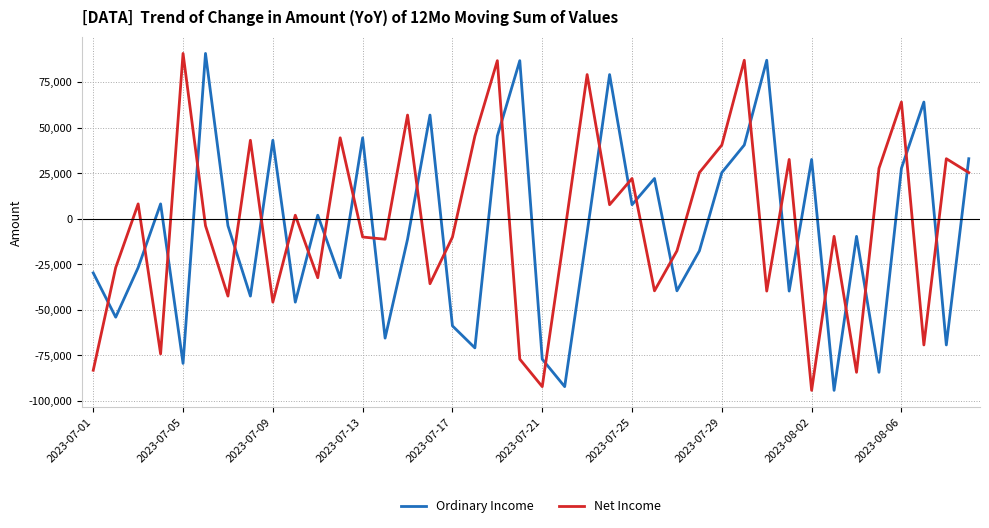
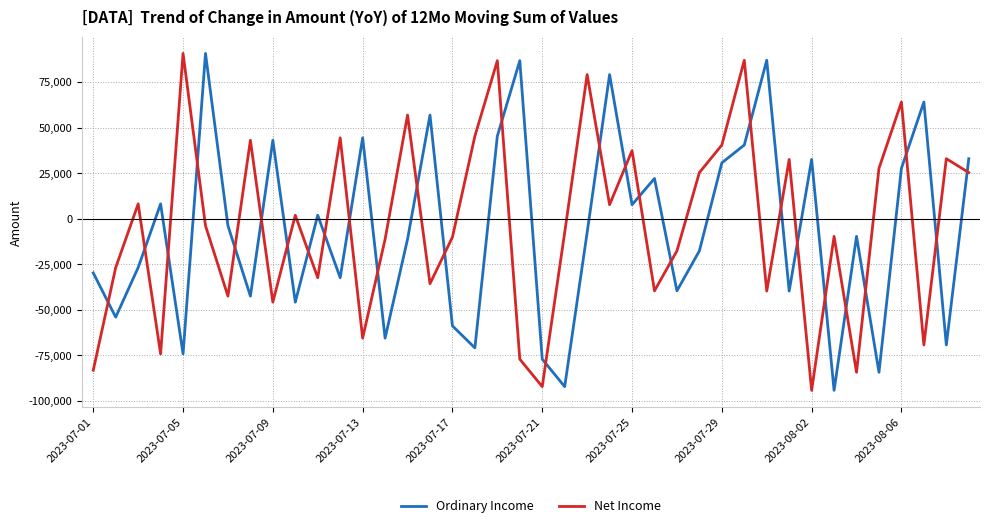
Ordinary Income, 2023-07-05: -79,000 -> -74,000
Net Income, 2023-07-13: -10,000 -> -65,000
Net Income, 2023-07-25: 22,000 -> 37,000
Ordinary Income, 2023-07-29: 25,000 -> 31,000
